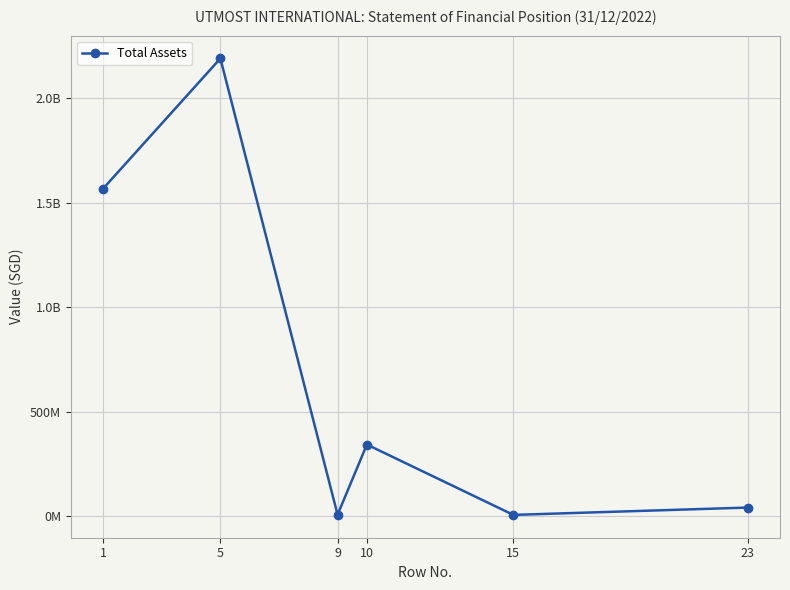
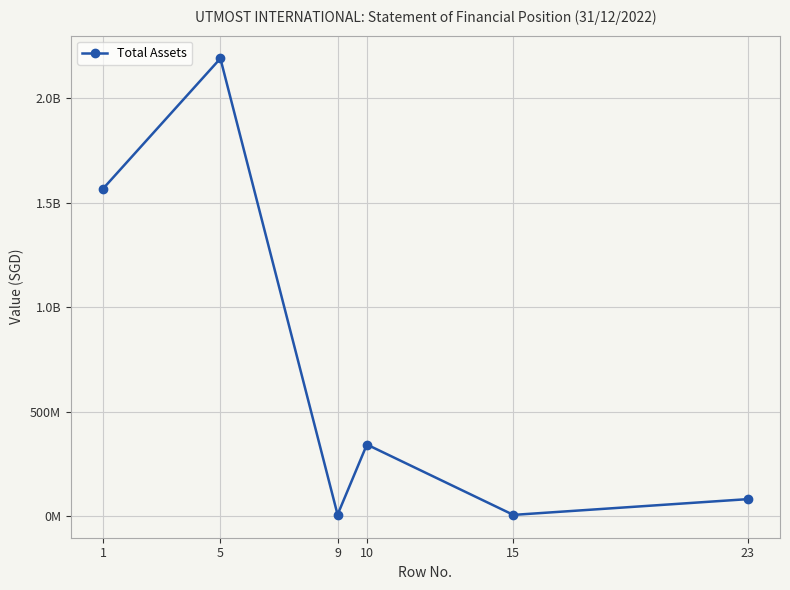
23: 40000000 -> 80000000
